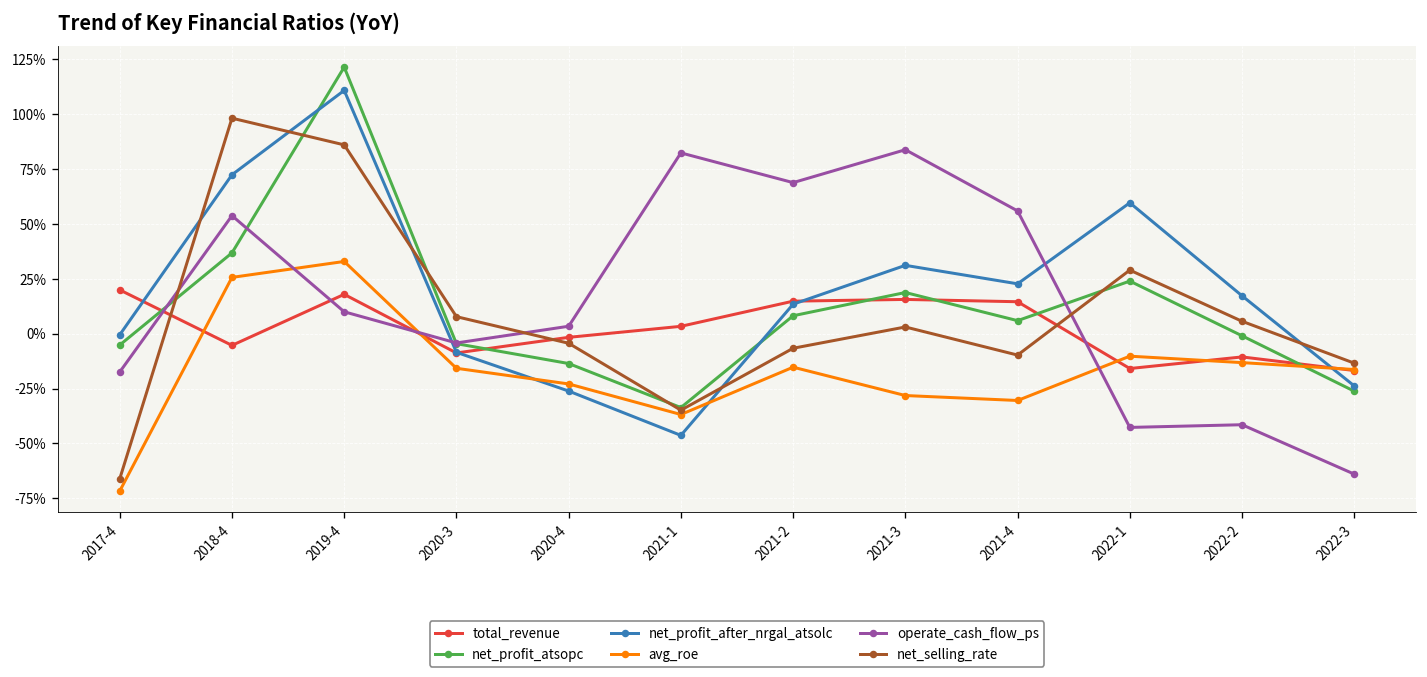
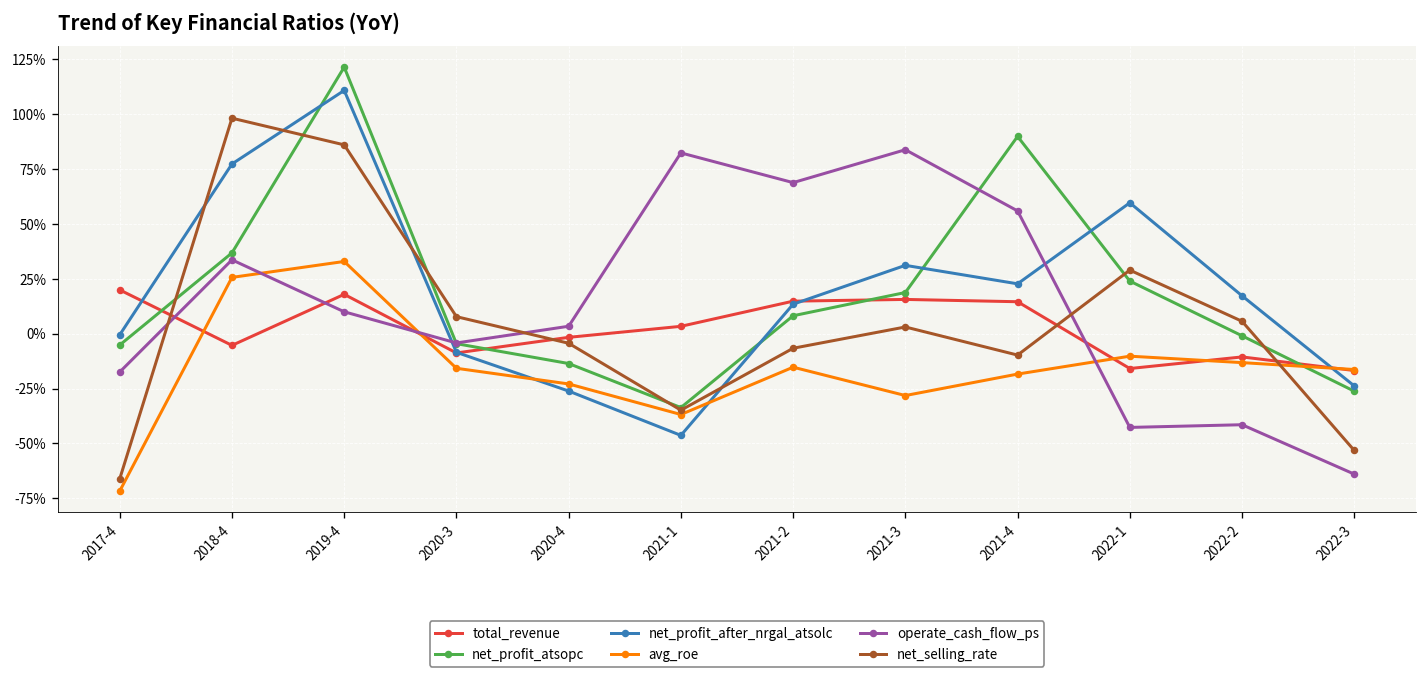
net_profit_after_nrgal_atsolc, 2018-4: 72% -> 77%
operate_cash_flow_ps, 2018-4: 54% -> 34%
net_profit_atsopc, 2021-4: 6% -> 90%
avg_roe, 2021-4: -30% -> -18%
net_selling_rate, 2022-3: -13% -> -53%
